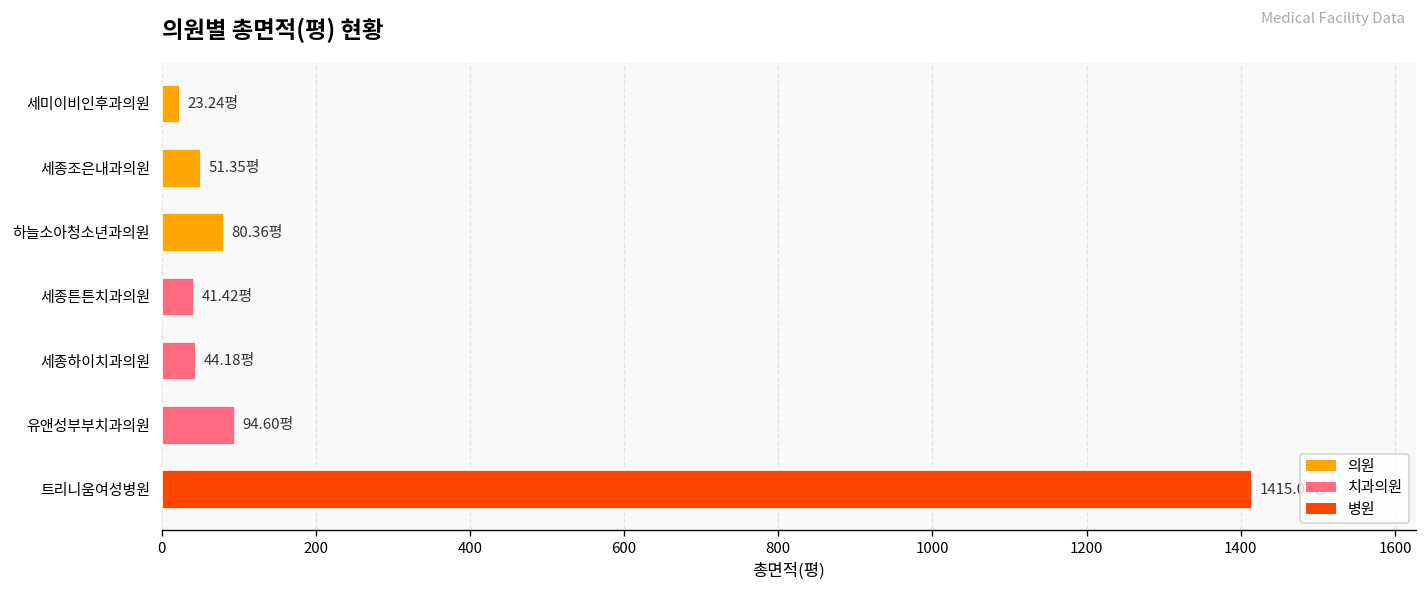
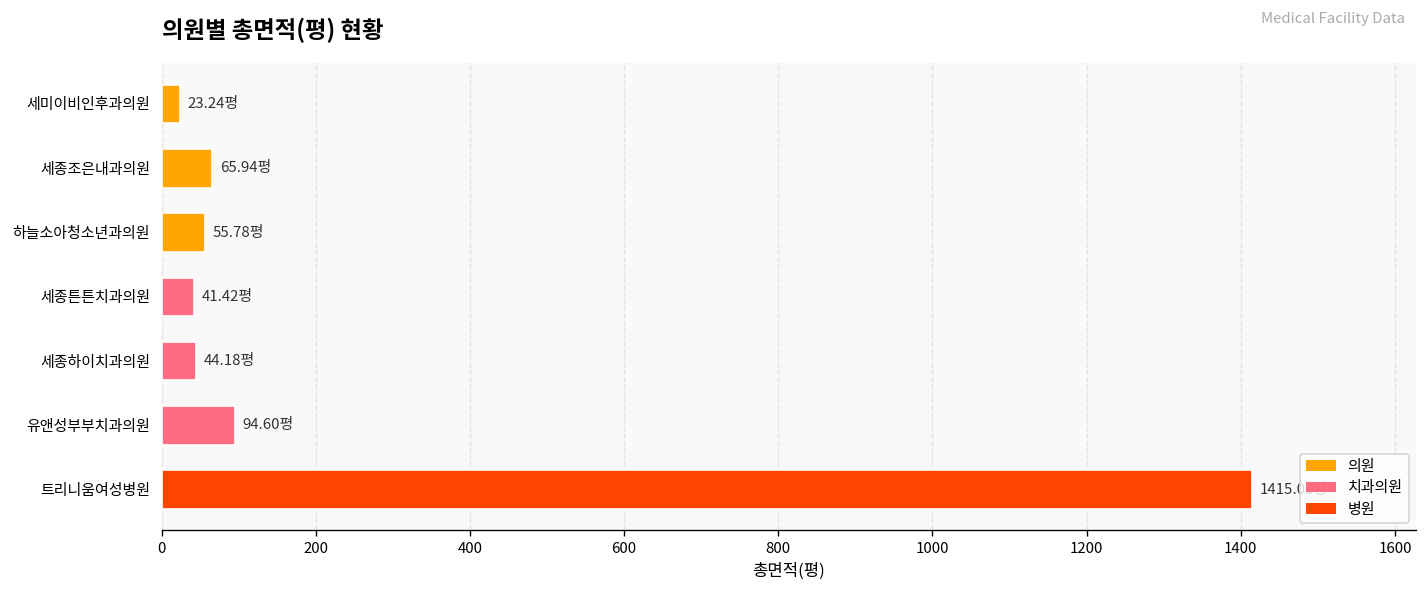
세종조은내과의원: 51.35평 -> 65.94평
하늘소아청소년과의원: 80.36평 -> 55.78평
